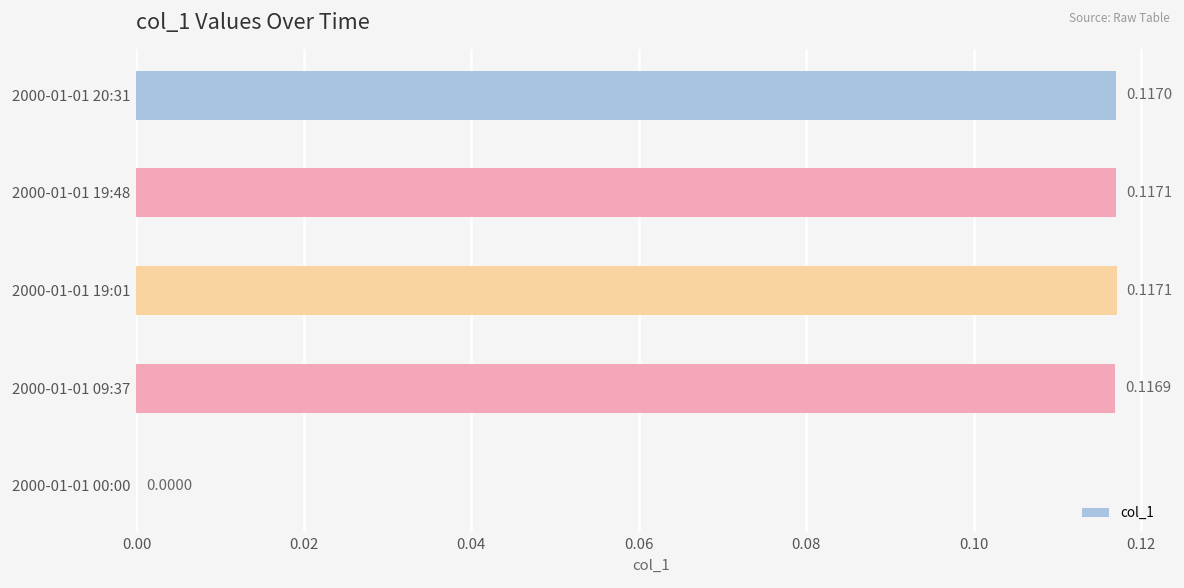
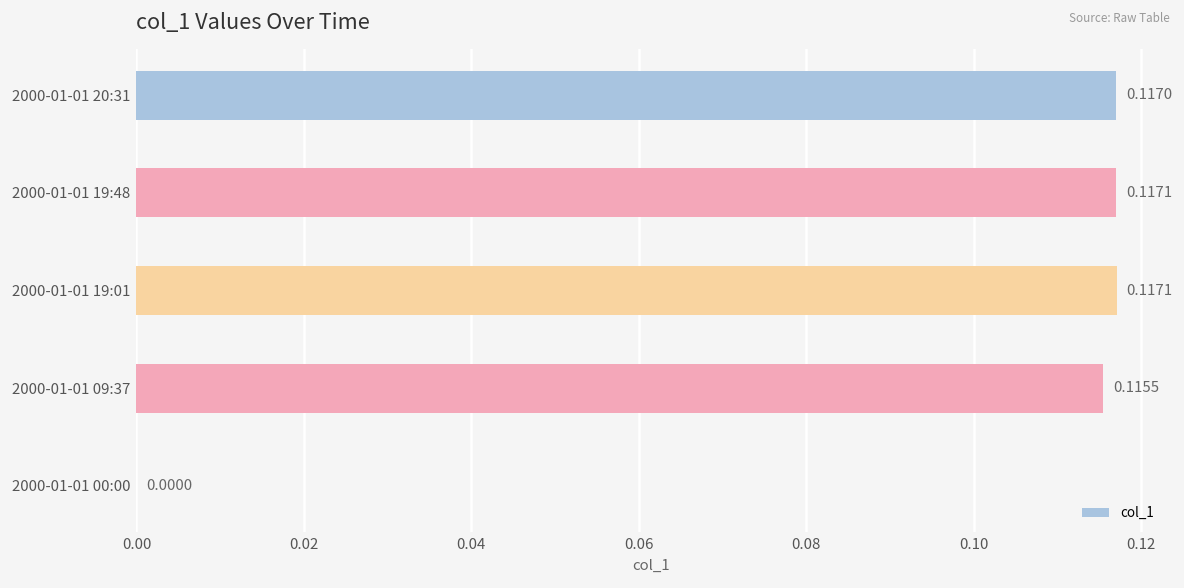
2000-01-01 09:37: 0.1169 -> 0.1155
